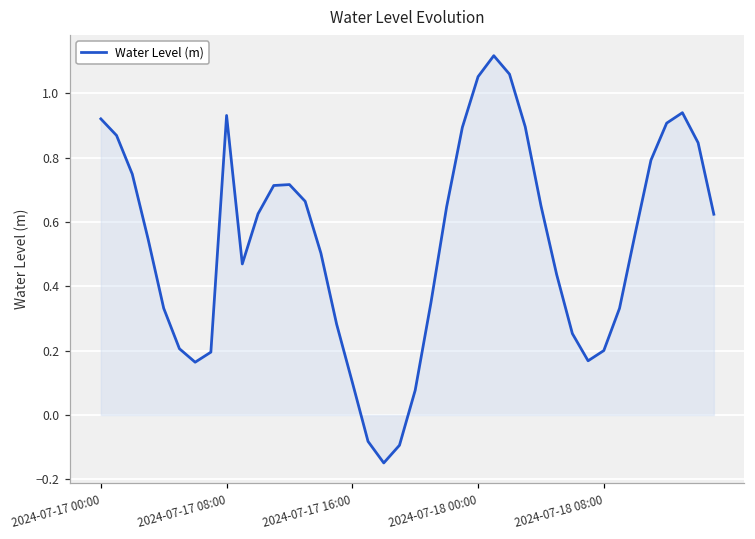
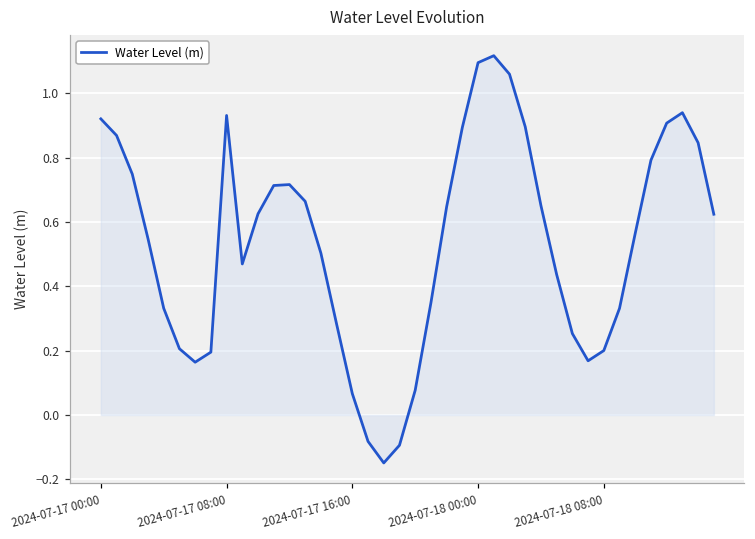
Water Level (m), 2024-07-17 16:00: 0.10 -> 0.07
Water Level (m), 2024-07-18 00:00: 1.05 -> 1.10
